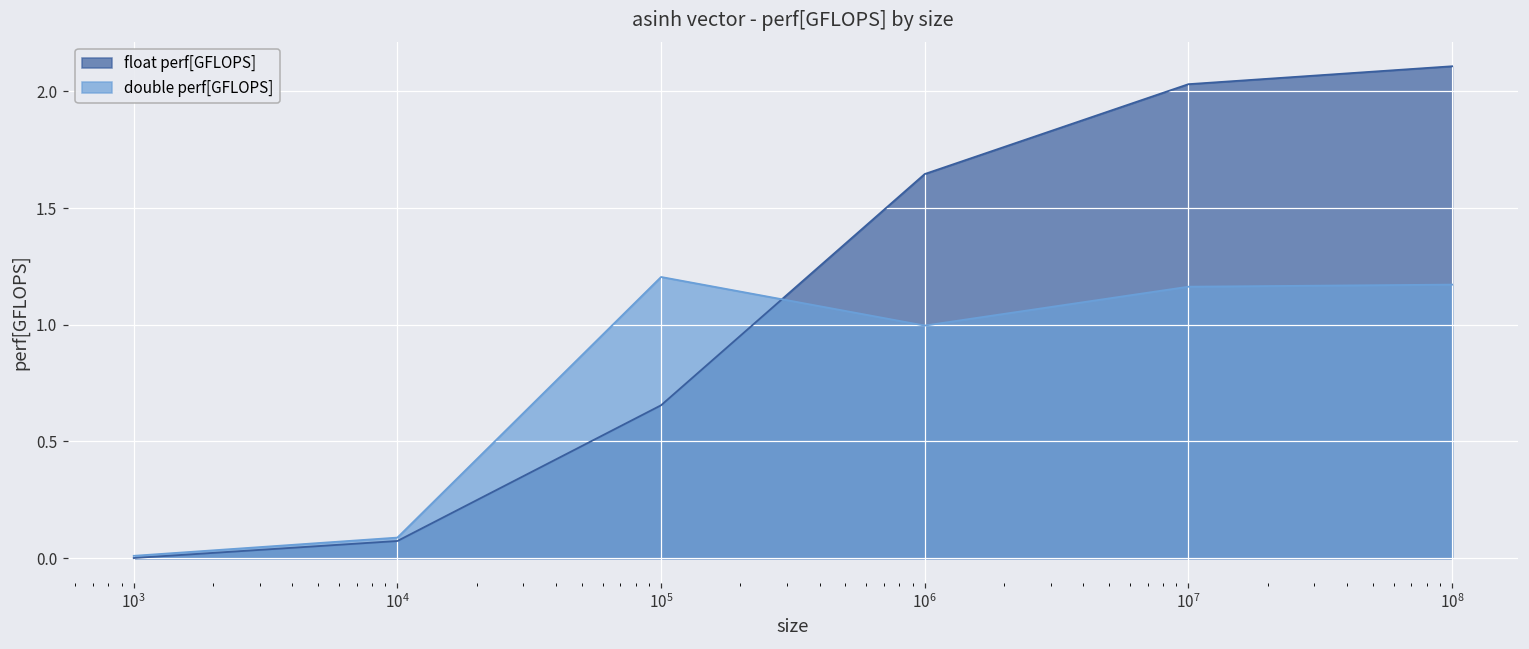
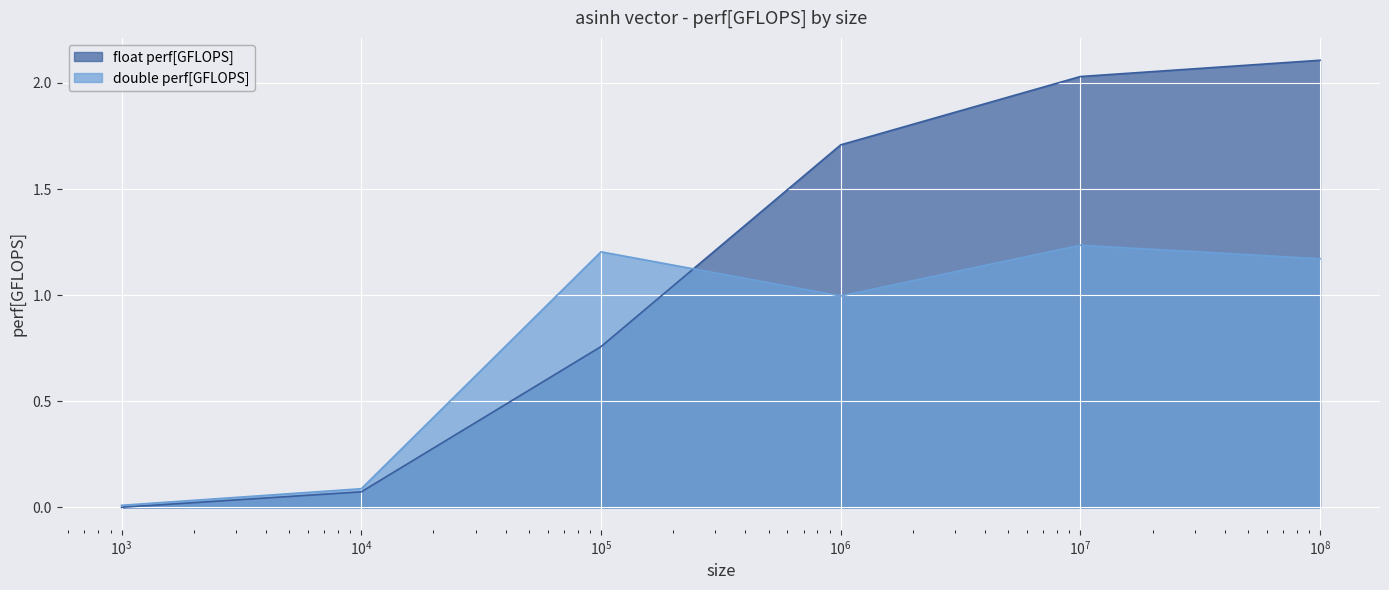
float perf[GFLOPS], 10^5: 0.66 -> 0.76
float perf[GFLOPS], 10^6: 1.65 -> 1.71
double perf[GFLOPS], 10^7: 1.16 -> 1.24
